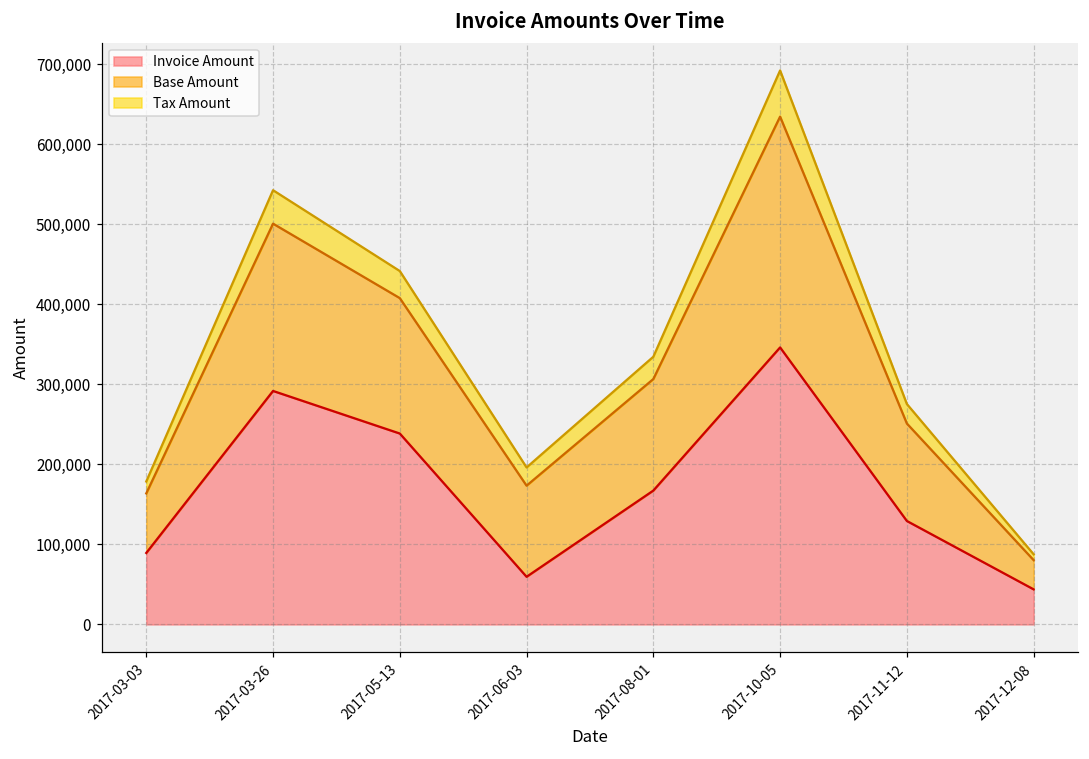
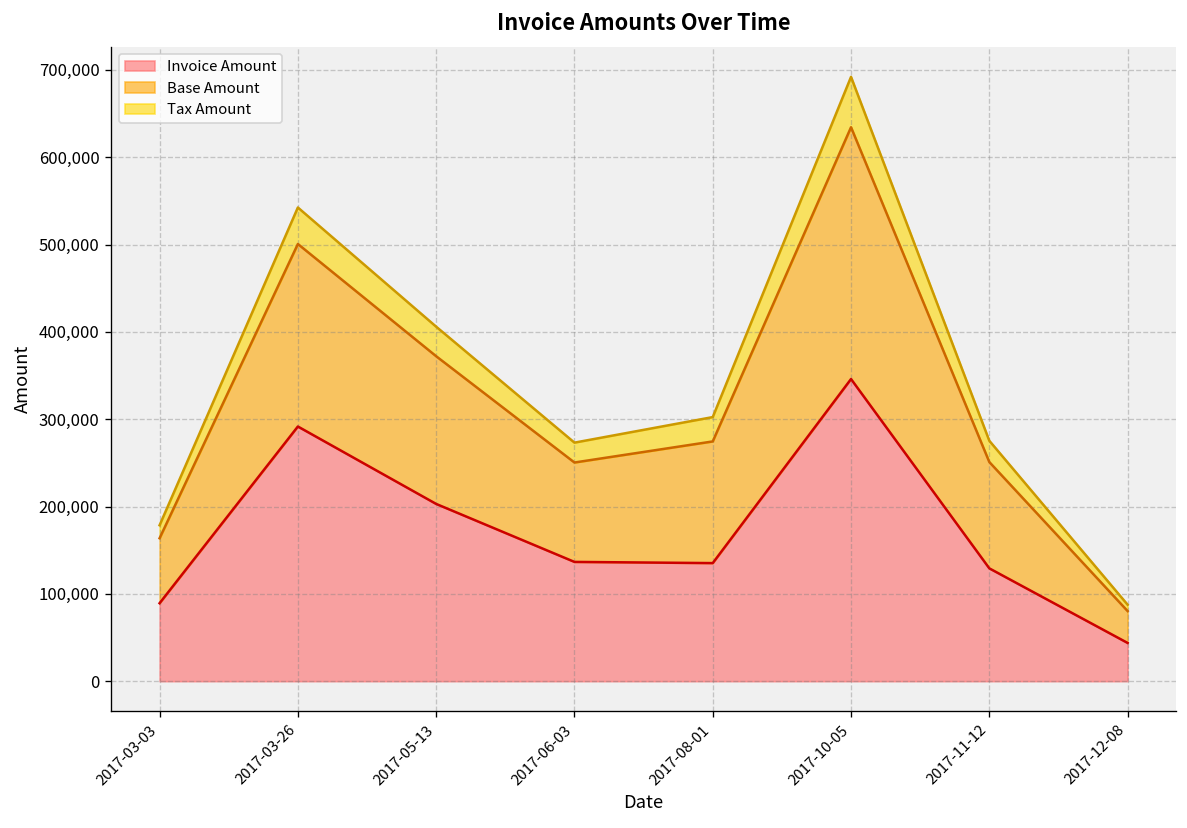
Invoice Amount, 2017-05-13: 240,000 -> 200,000
Invoice Amount, 2017-06-03: 60,000 -> 140,000
Invoice Amount, 2017-08-01: 170,000 -> 140,000
